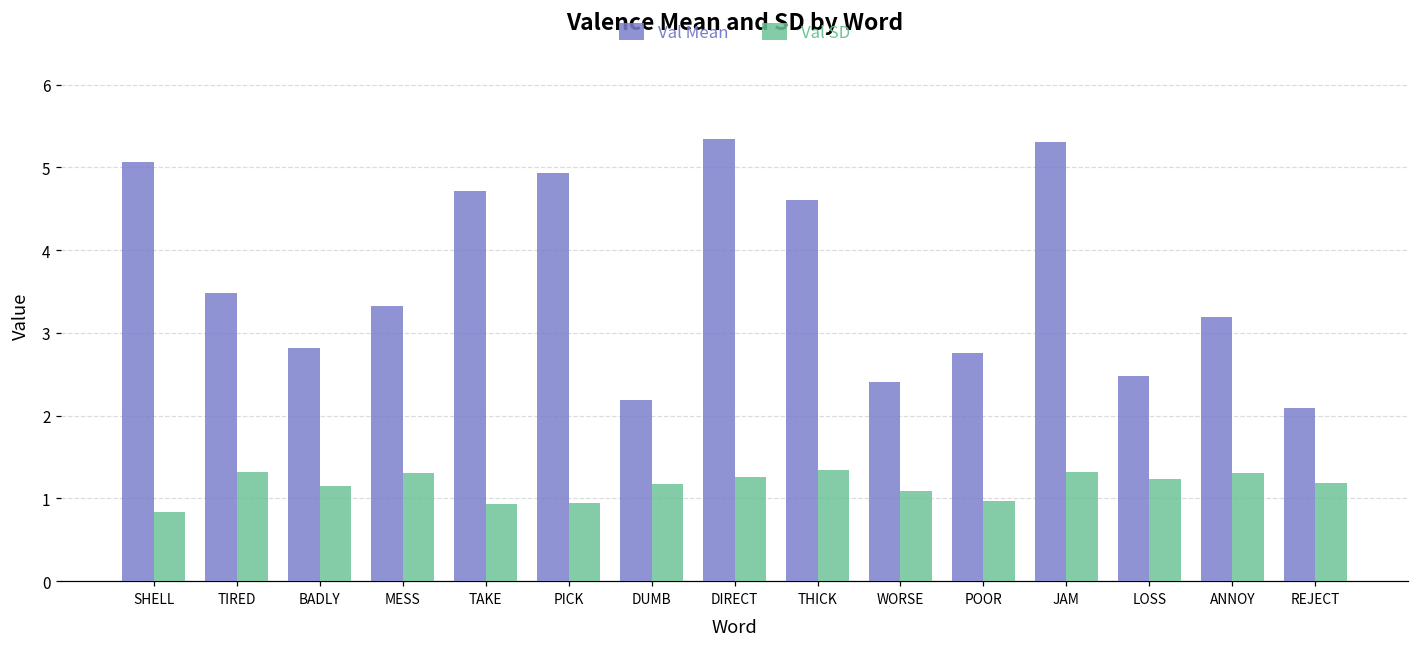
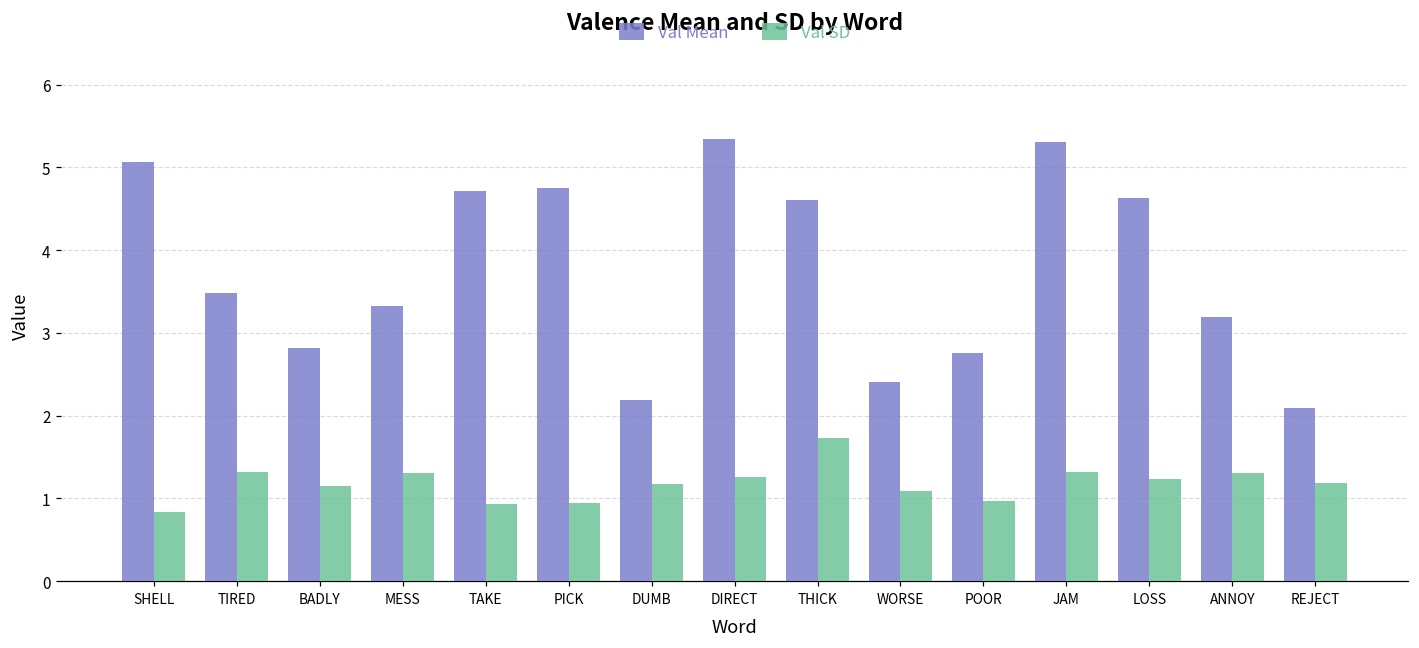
Val Mean, PICK: 4.9 -> 4.8
Val SD, THICK: 1.3 -> 1.7
Val Mean, LOSS: 2.5 -> 4.6
